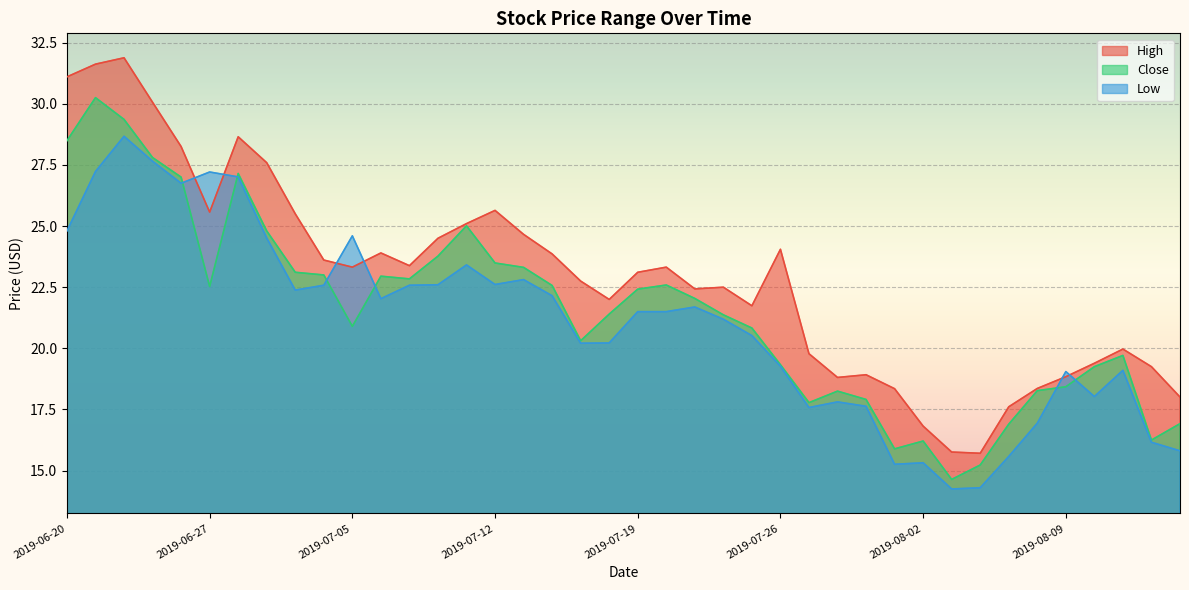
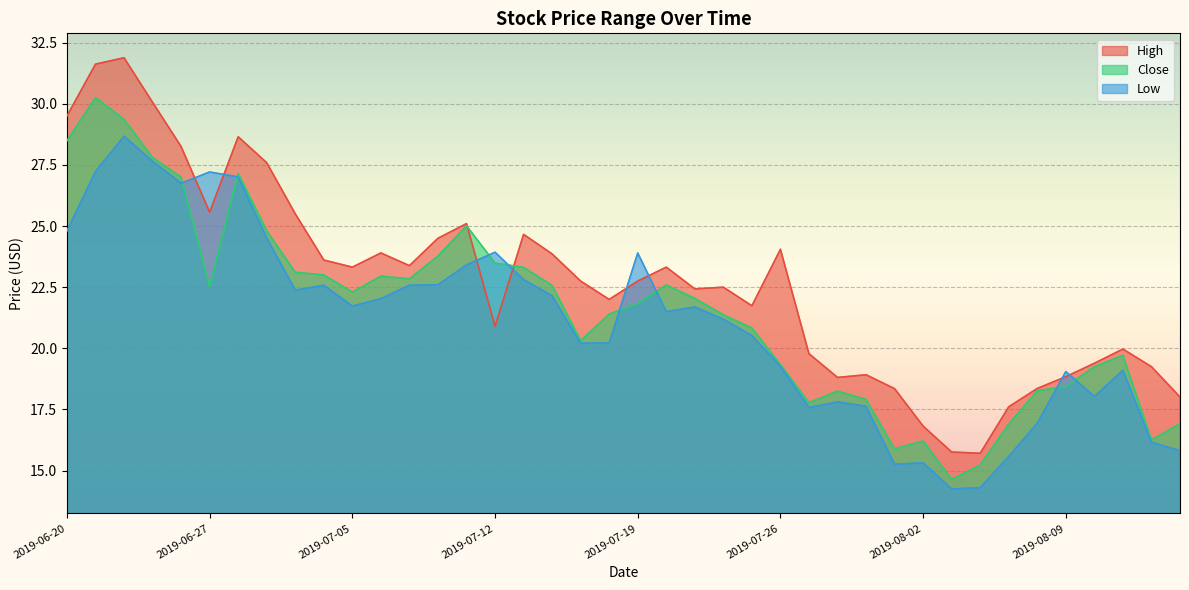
High, 2019-06-20: 31.1 -> 29.5
Close, 2019-07-05: 20.9 -> 22.3
Low, 2019-07-05: 24.6 -> 21.7
High, 2019-07-12: 25.6 -> 20.9
Low, 2019-07-12: 22.6 -> 23.9
High, 2019-07-19: 23.1 -> 22.8
Close, 2019-07-19: 22.4 -> 21.8
Low, 2019-07-19: 21.5 -> 23.9
